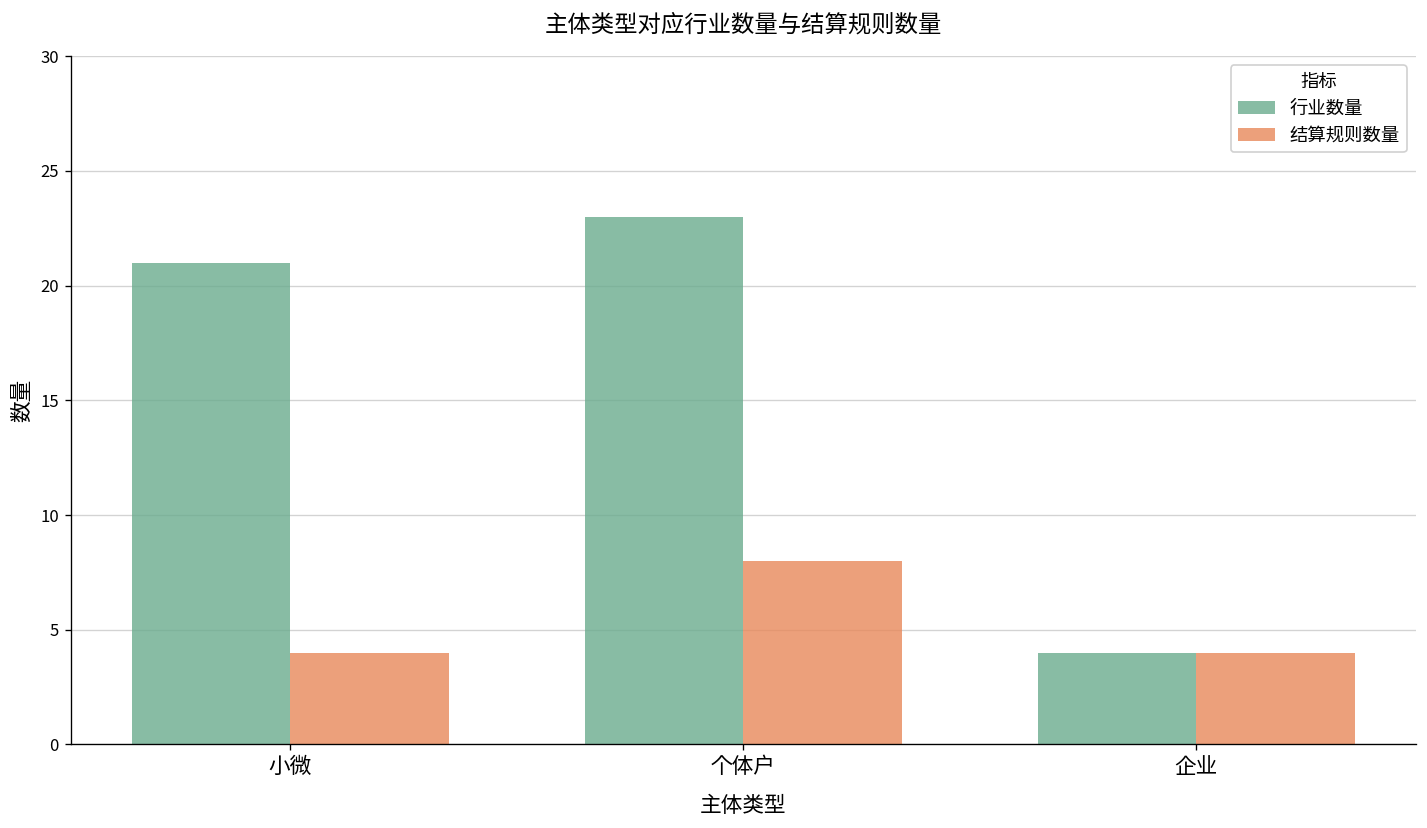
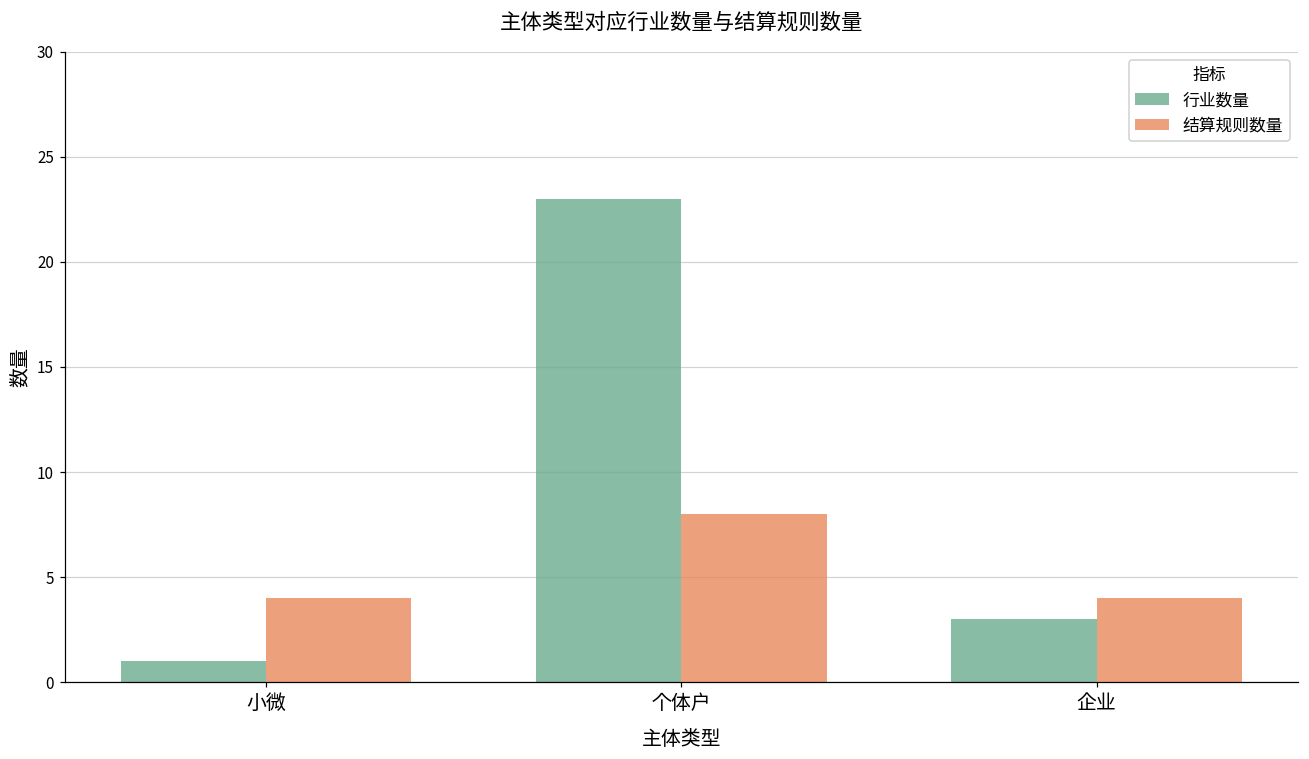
行业数量, 小微: 21 -> 1
行业数量, 企业: 4 -> 3
